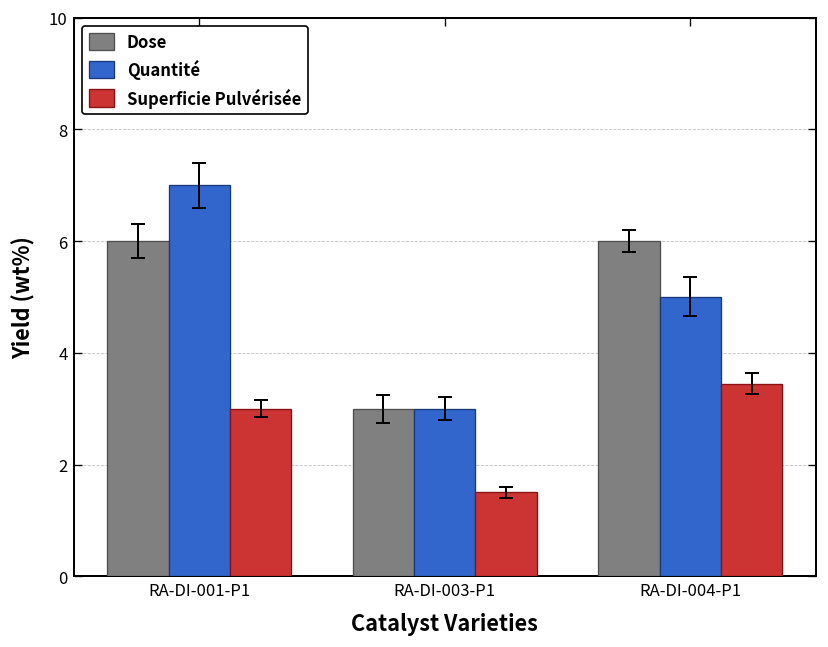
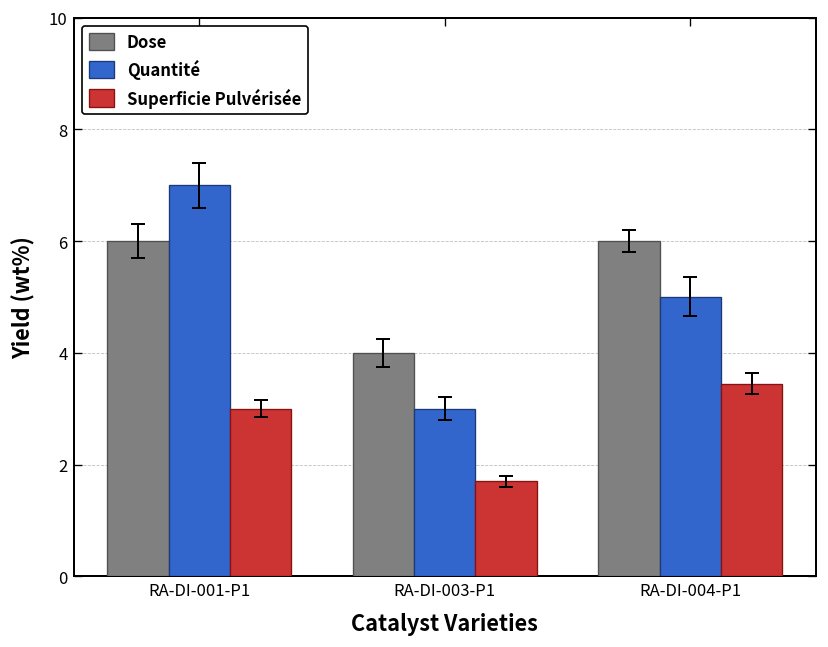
Dose, RA-DI-003-P1: 3 -> 4
Superficie Pulvérisée, RA-DI-003-P1: 1.5 -> 1.7
